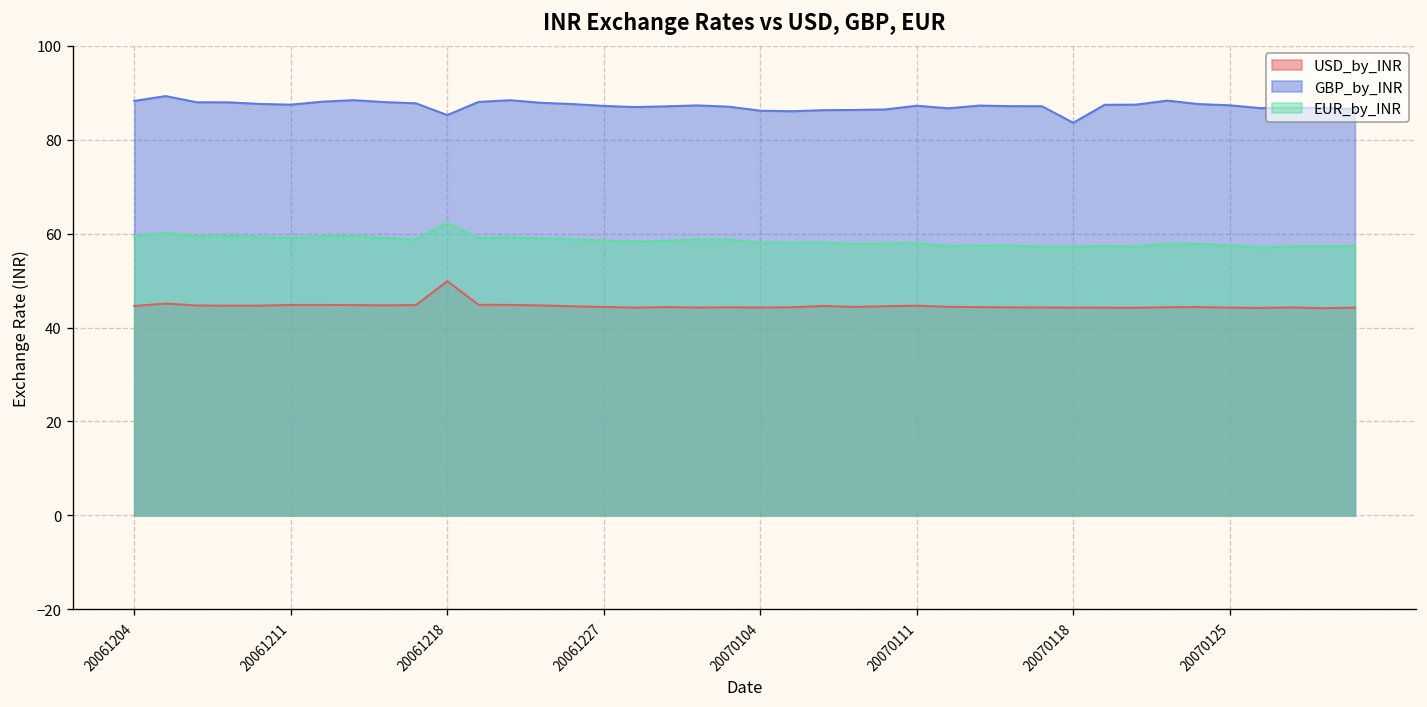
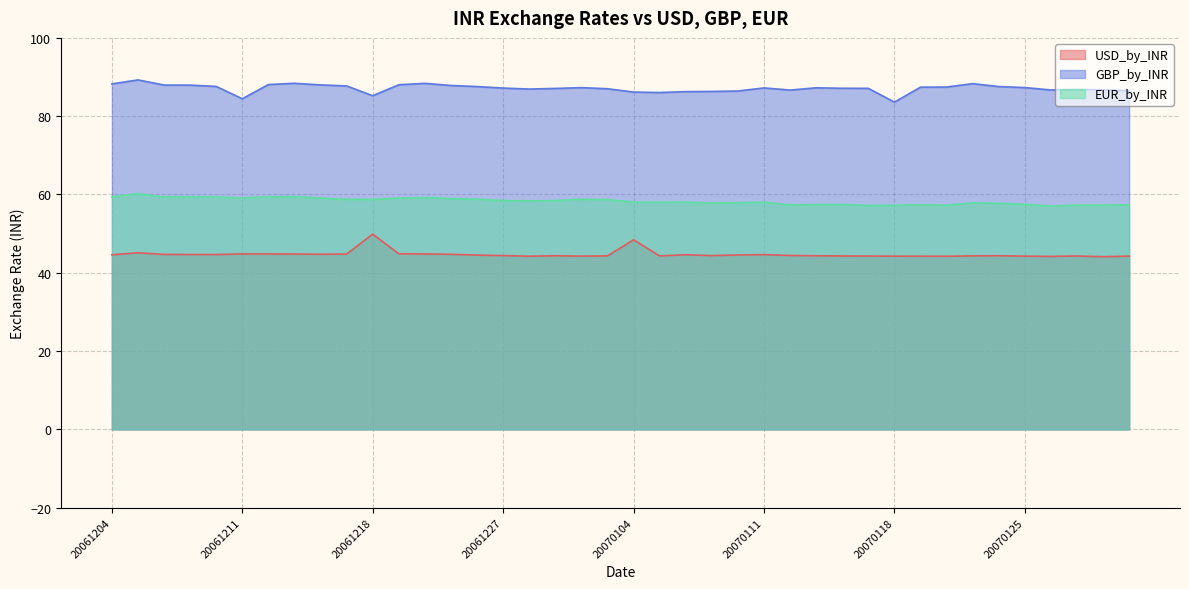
GBP_by_INR, 20061211: 87 -> 84
EUR_by_INR, 20061218: 62 -> 59
USD_by_INR, 20070104: 44 -> 48
